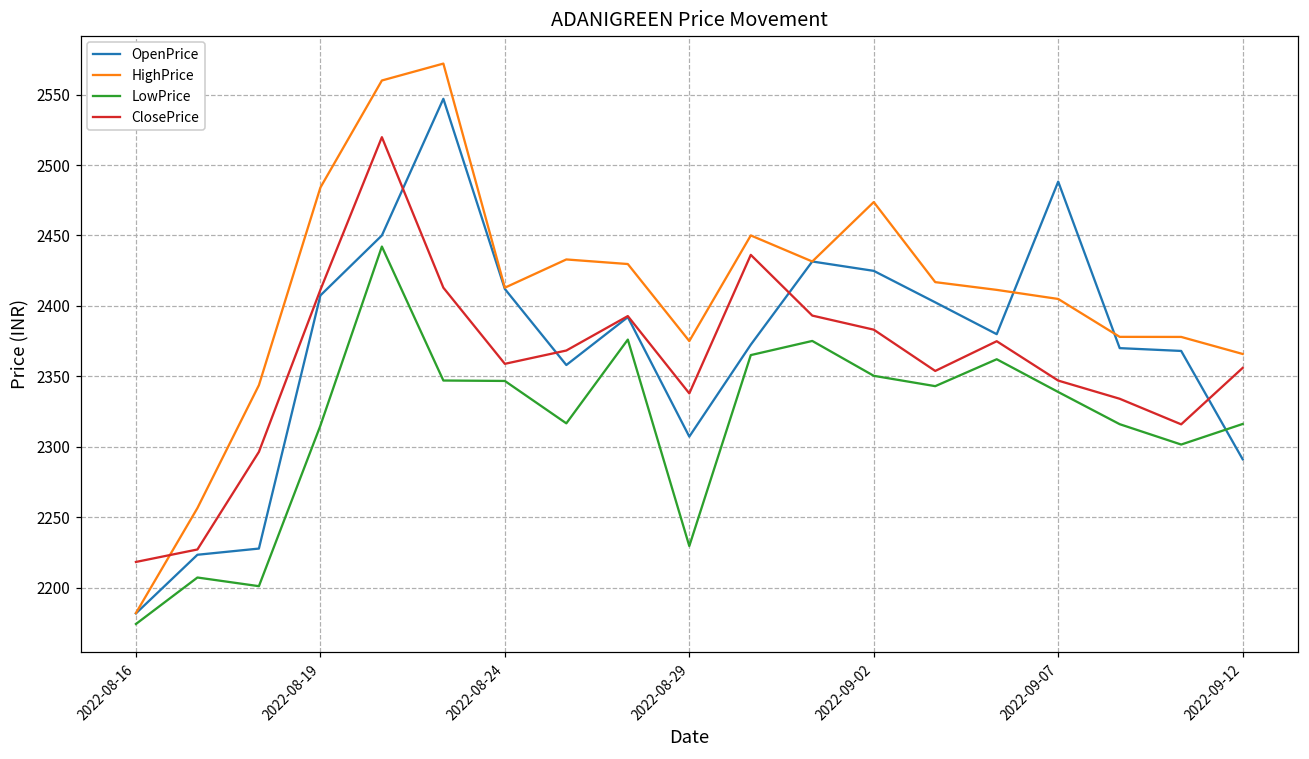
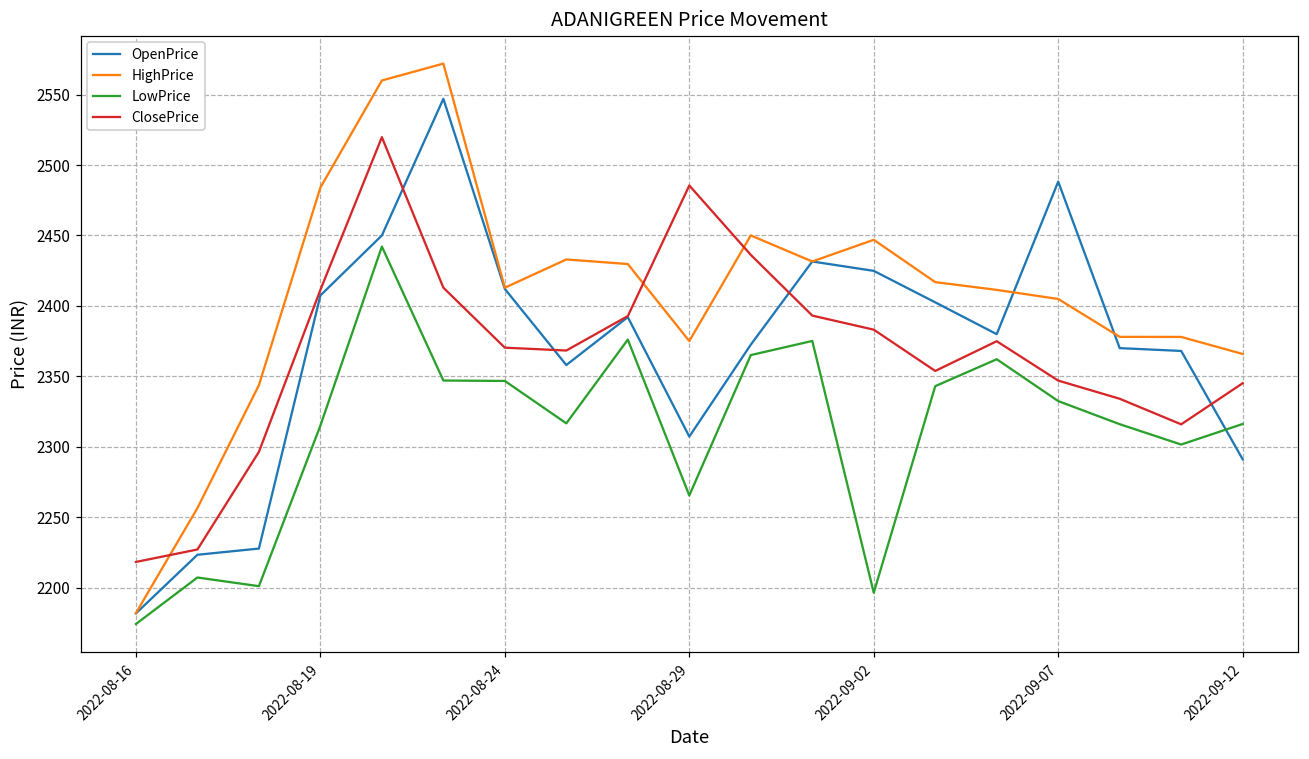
ClosePrice, 2022-08-24: 2359 -> 2370
LowPrice, 2022-08-29: 2230 -> 2265
ClosePrice, 2022-08-29: 2338 -> 2485
HighPrice, 2022-09-02: 2474 -> 2447
LowPrice, 2022-09-02: 2350 -> 2196
LowPrice, 2022-09-07: 2339 -> 2332
ClosePrice, 2022-09-12: 2356 -> 2345
